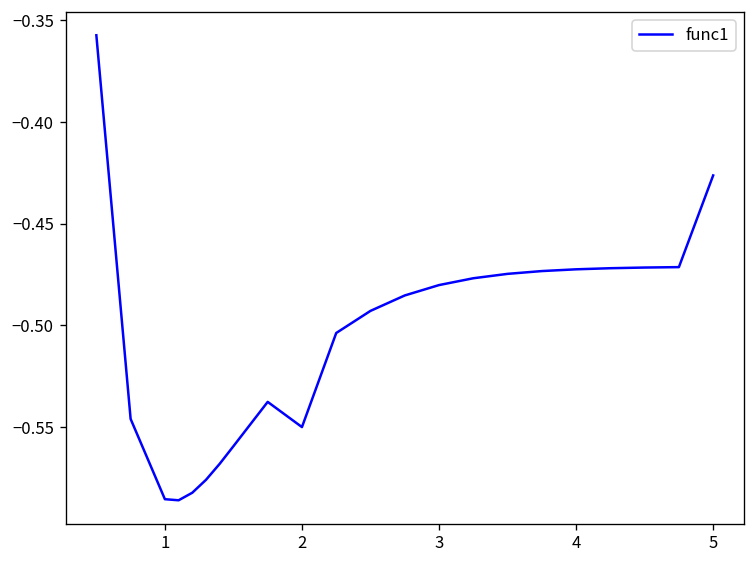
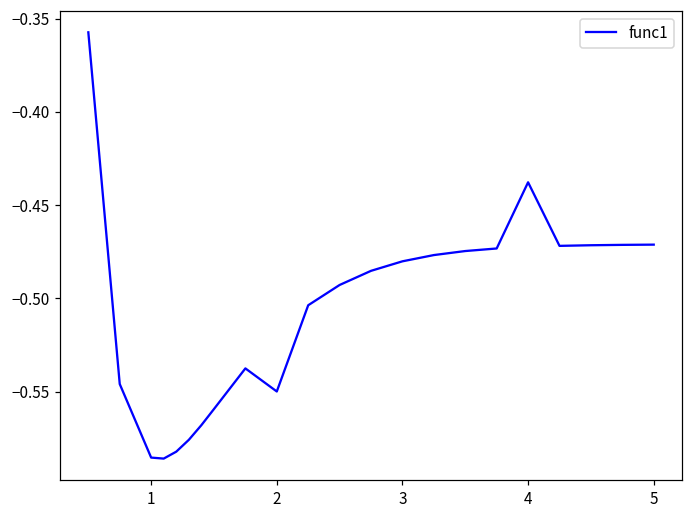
4: -0.472 -> -0.438
5: -0.426 -> -0.471
